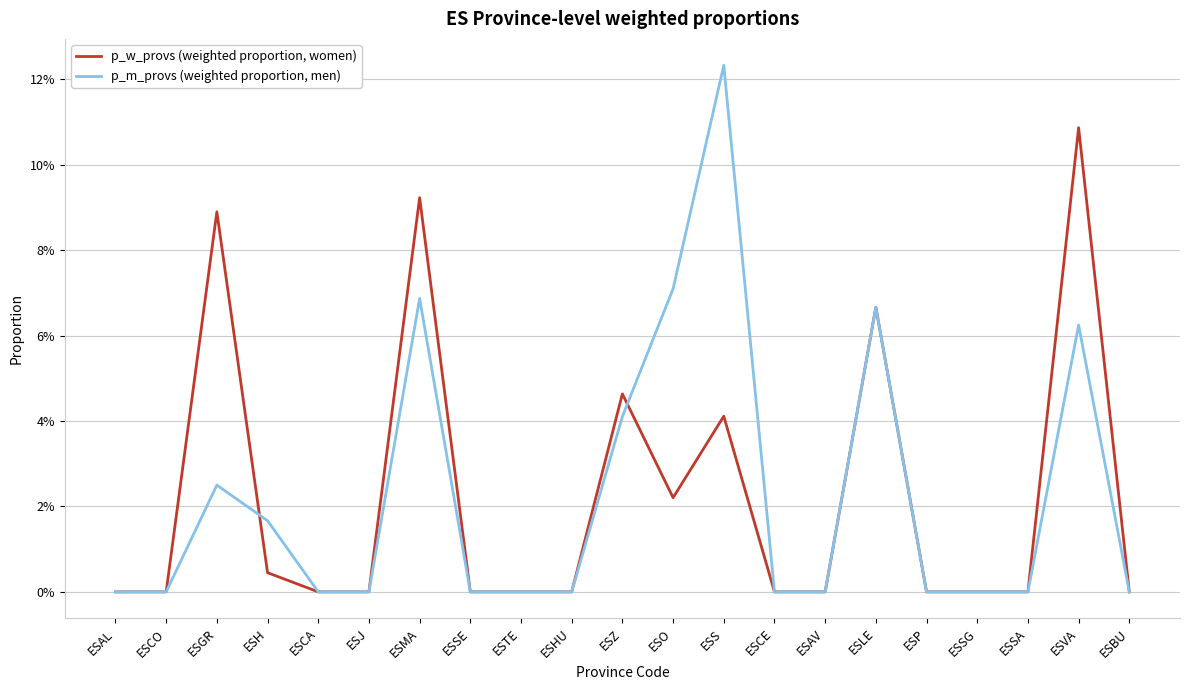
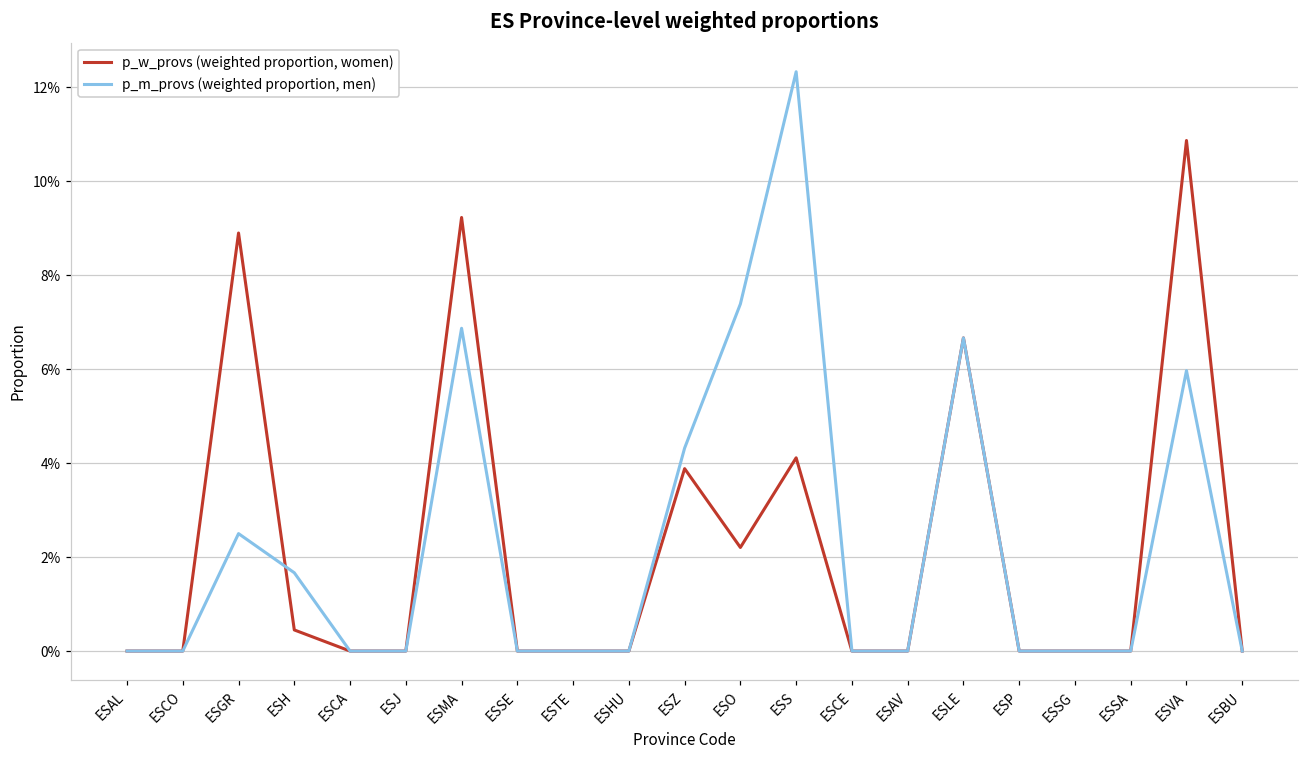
p_w_provs (weighted proportion, women), ESZ: 4.6% -> 3.9%
p_m_provs (weighted proportion, men), ESZ: 4.1% -> 4.3%
p_m_provs (weighted proportion, men), ESO: 7.1% -> 7.4%
p_m_provs (weighted proportion, men), ESVA: 6.3% -> 6.0%
